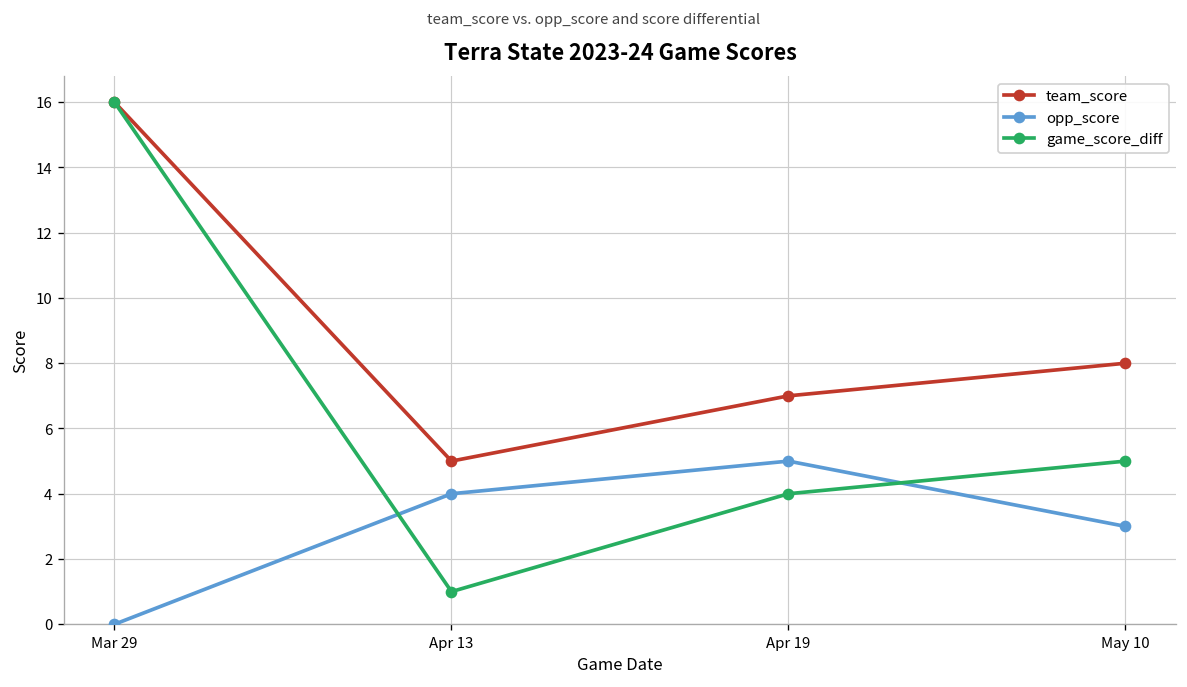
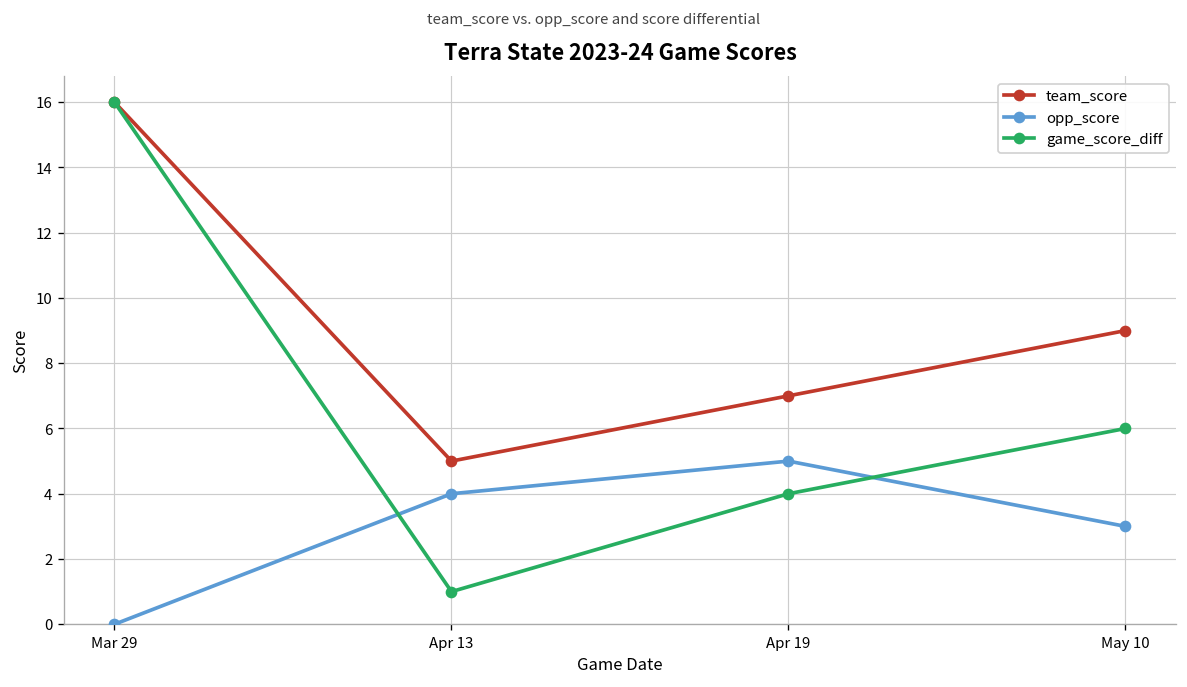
team_score, May 10: 8 -> 9
game_score_diff, May 10: 5 -> 6
